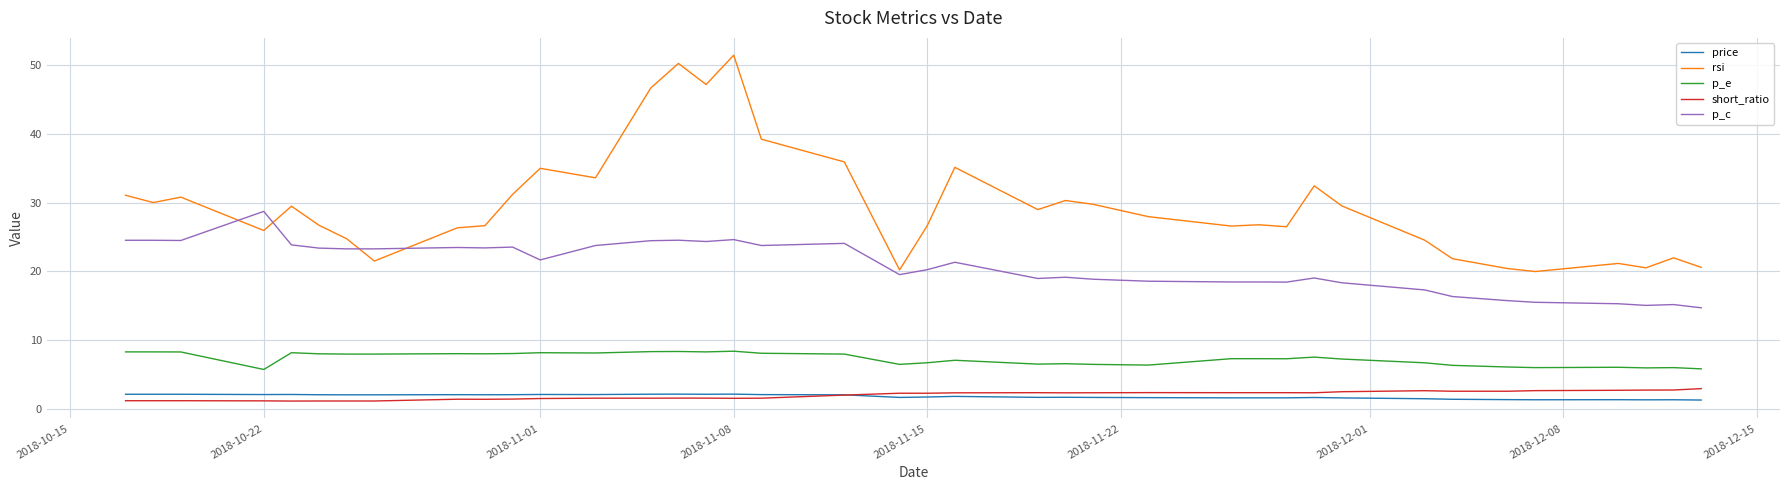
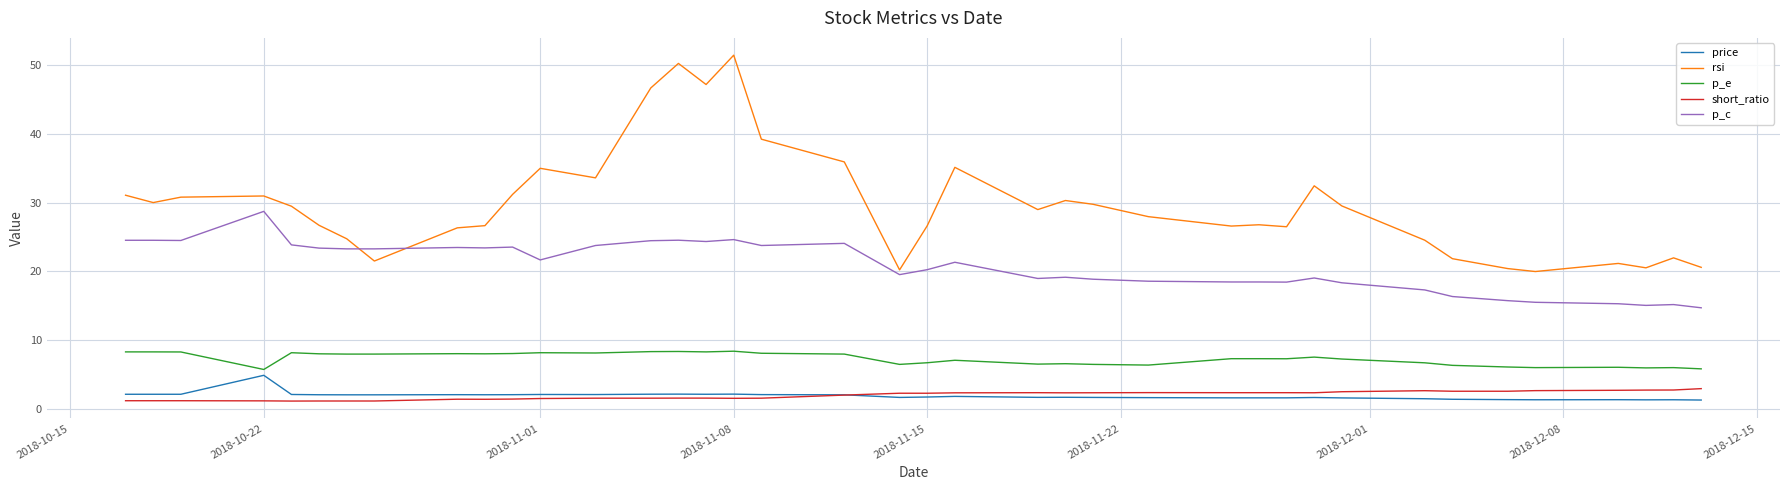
price, 2018-10-22: 2 -> 5
rsi, 2018-10-22: 26 -> 31
